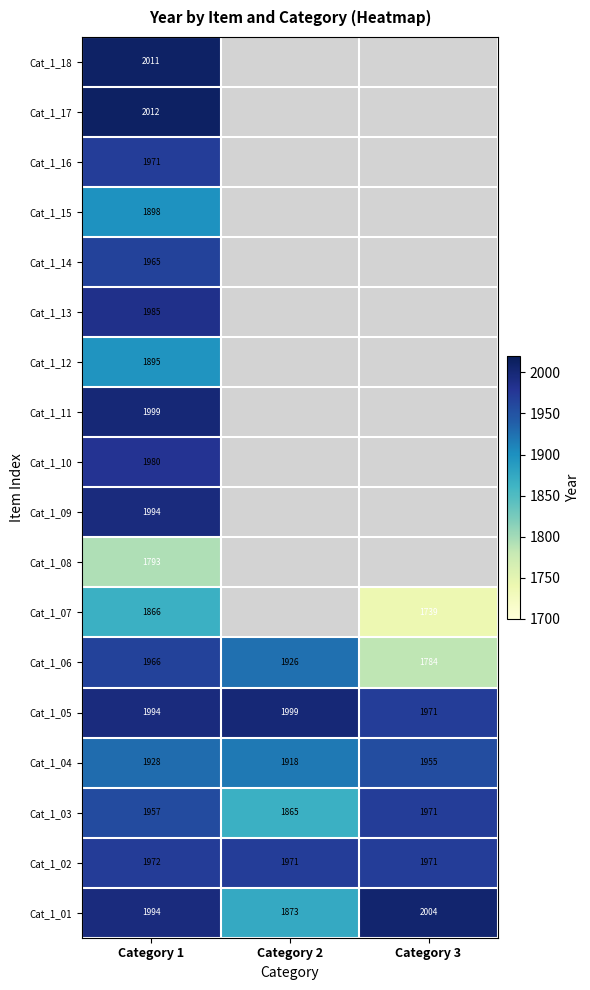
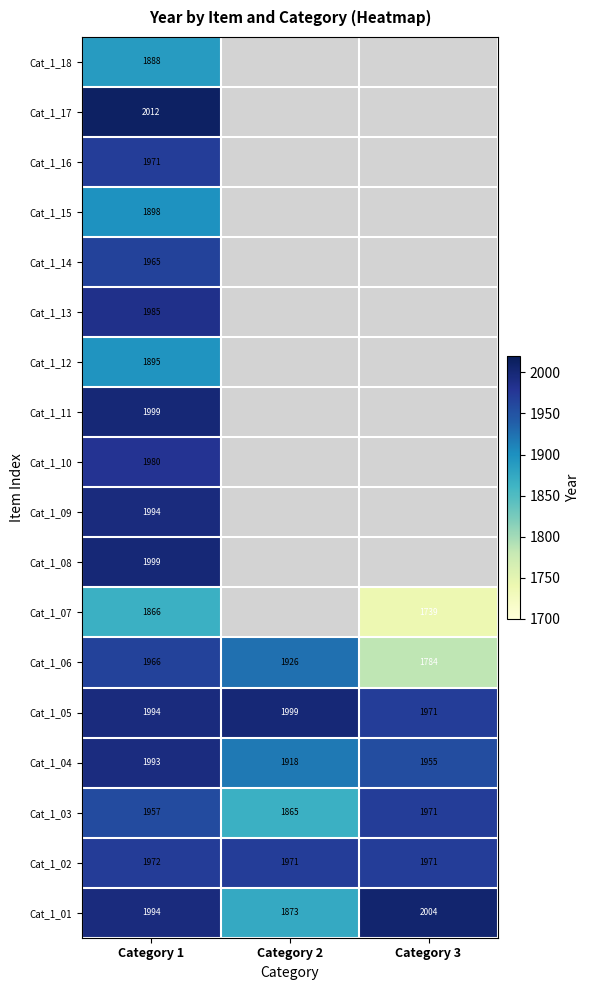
Cat_1_18, Category 1: 2011 -> 1888
Cat_1_08, Category 1: 1793 -> 1999
Cat_1_04, Category 1: 1928 -> 1993
